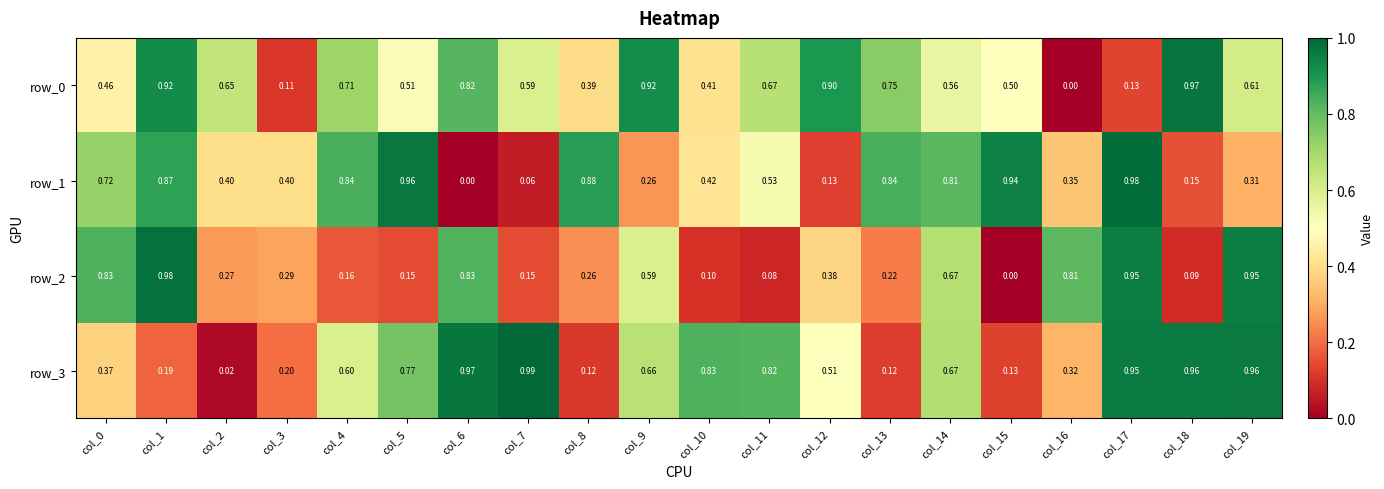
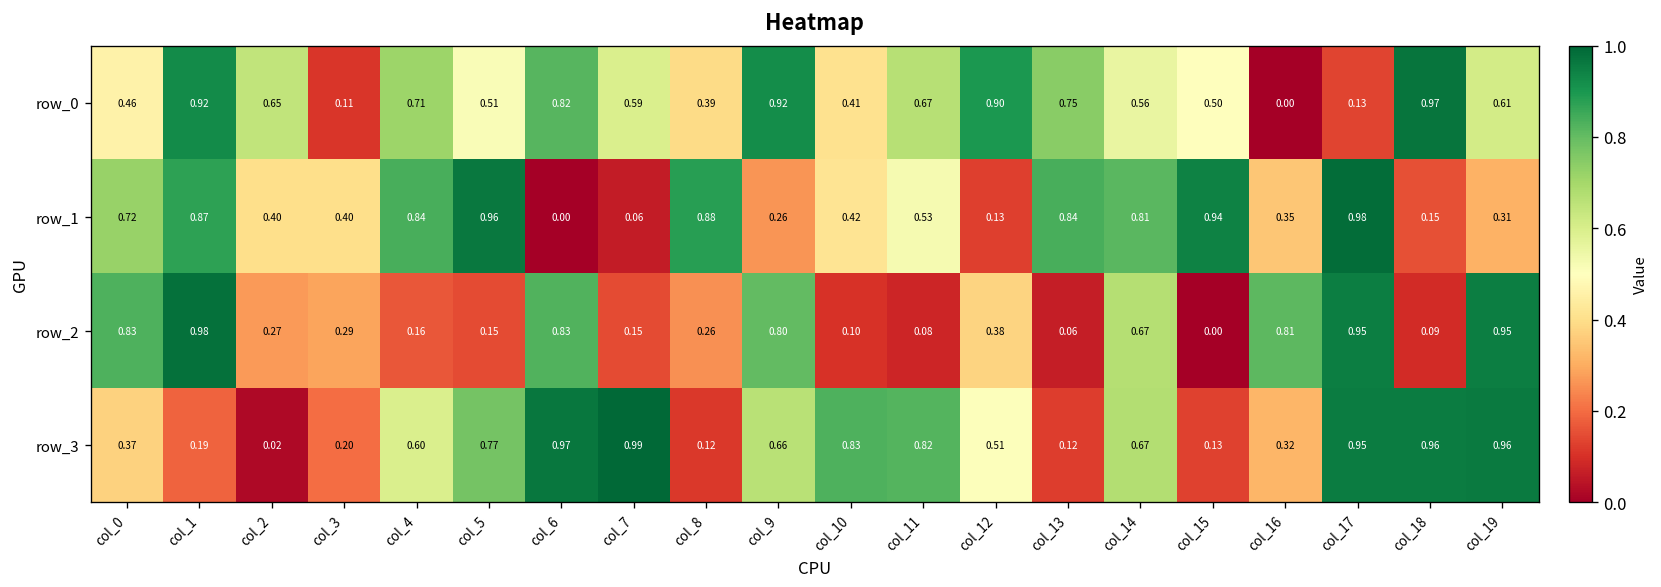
row_2, col_9: 0.59 -> 0.80
row_2, col_13: 0.22 -> 0.06
